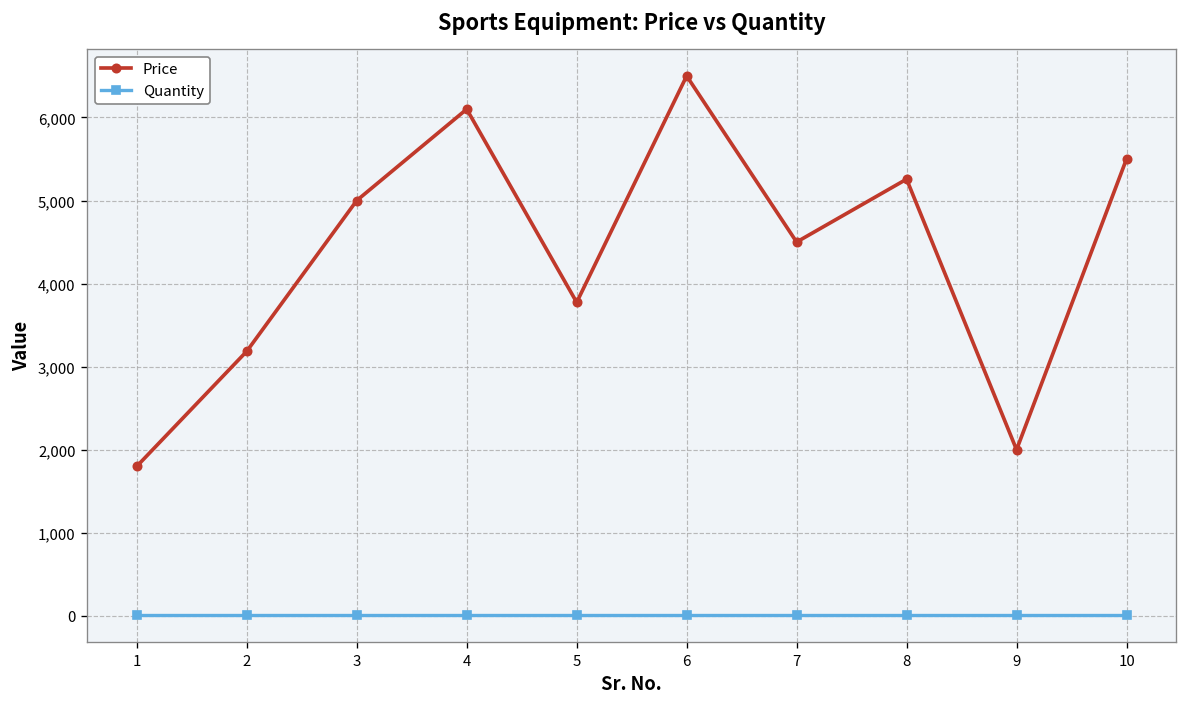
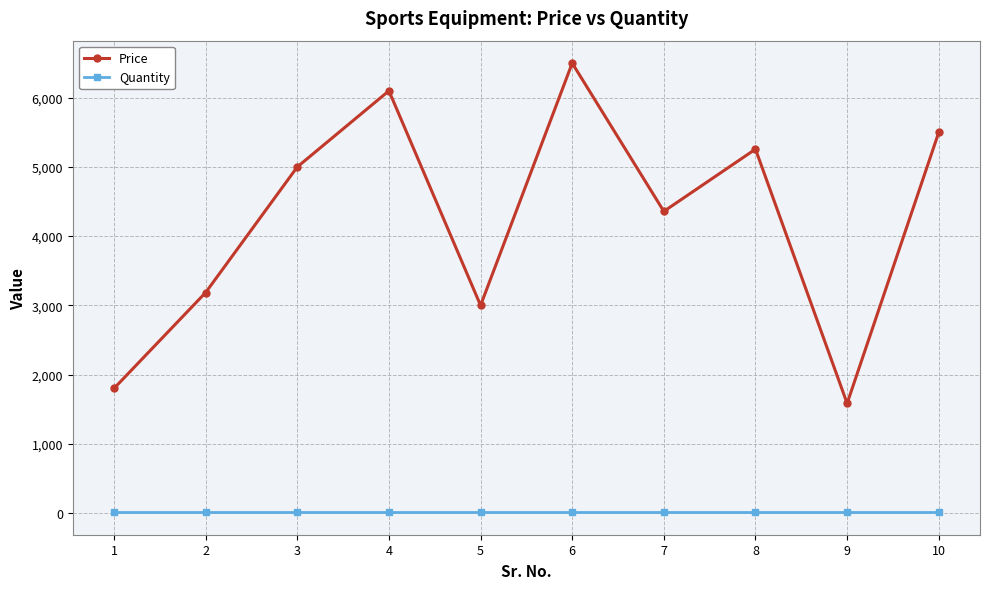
Price, 5: 3,800 -> 3,000
Price, 7: 4,500 -> 4,400
Price, 9: 2,000 -> 1,600
